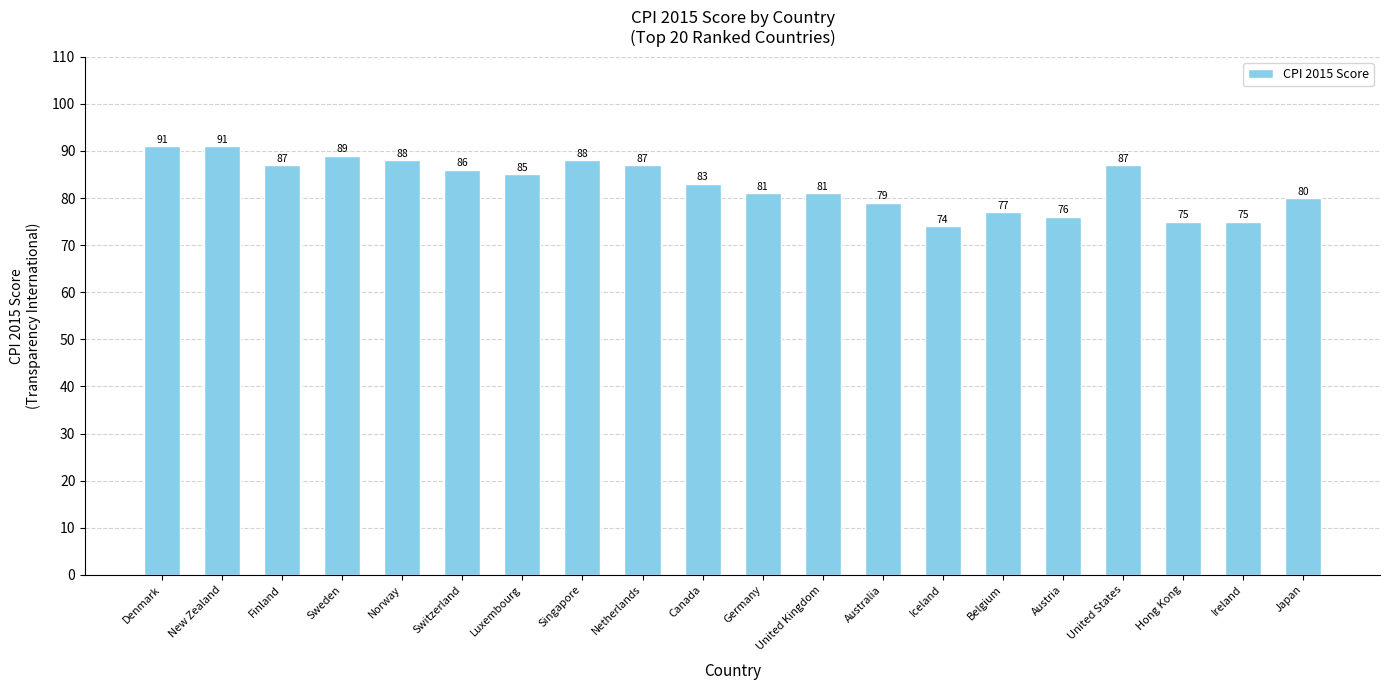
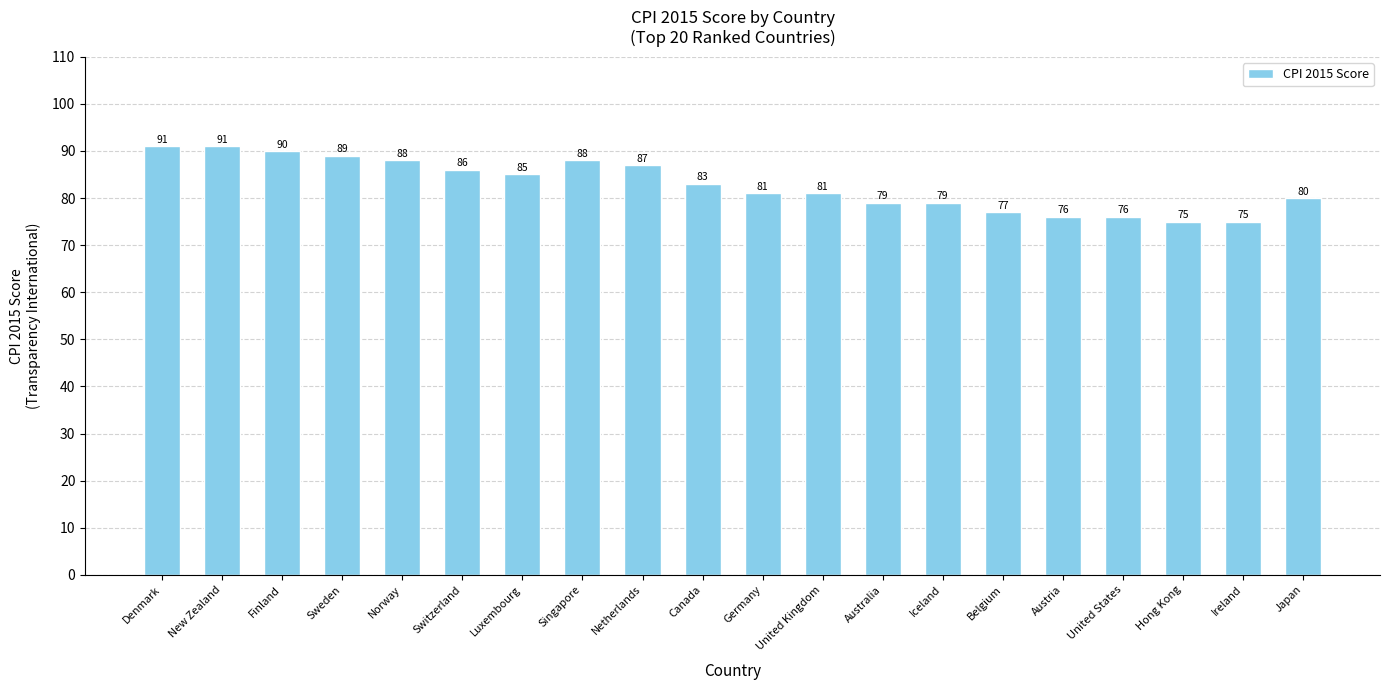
Finland: 87 -> 90
Iceland: 74 -> 79
United States: 87 -> 76
